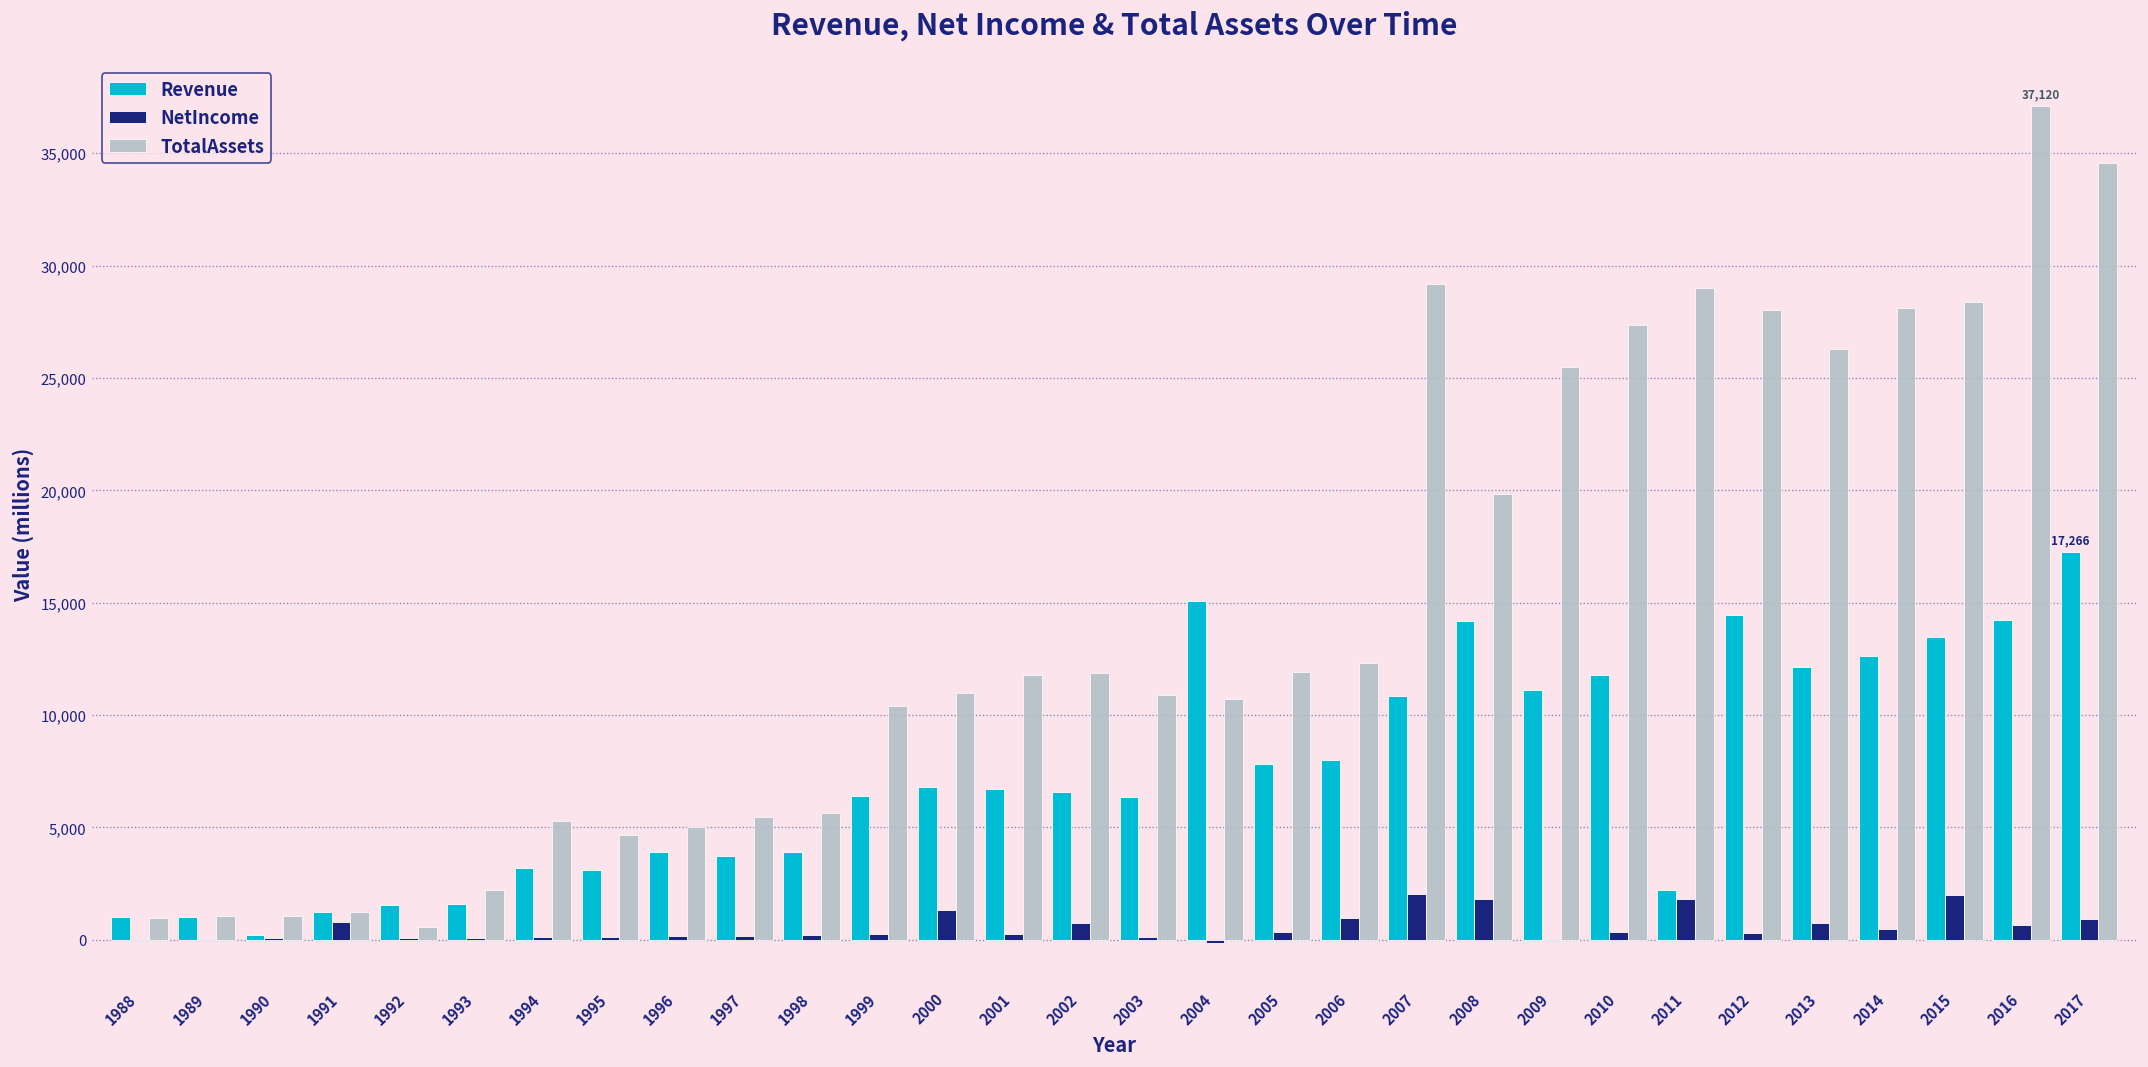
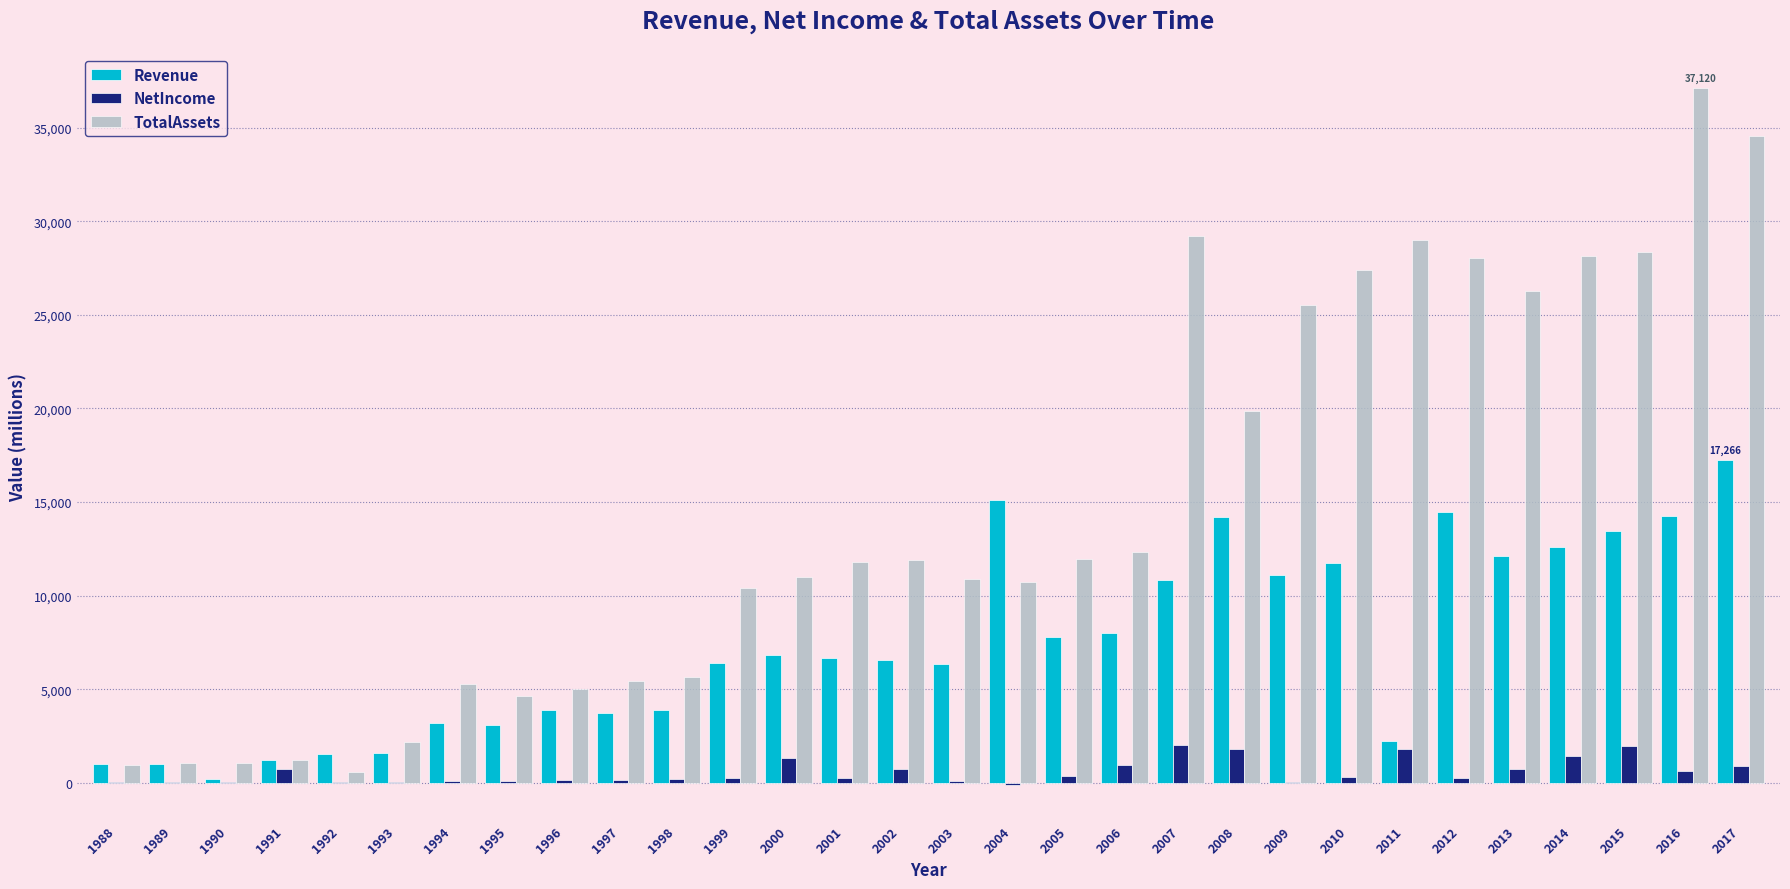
NetIncome, 2014: 500 -> 1,400
